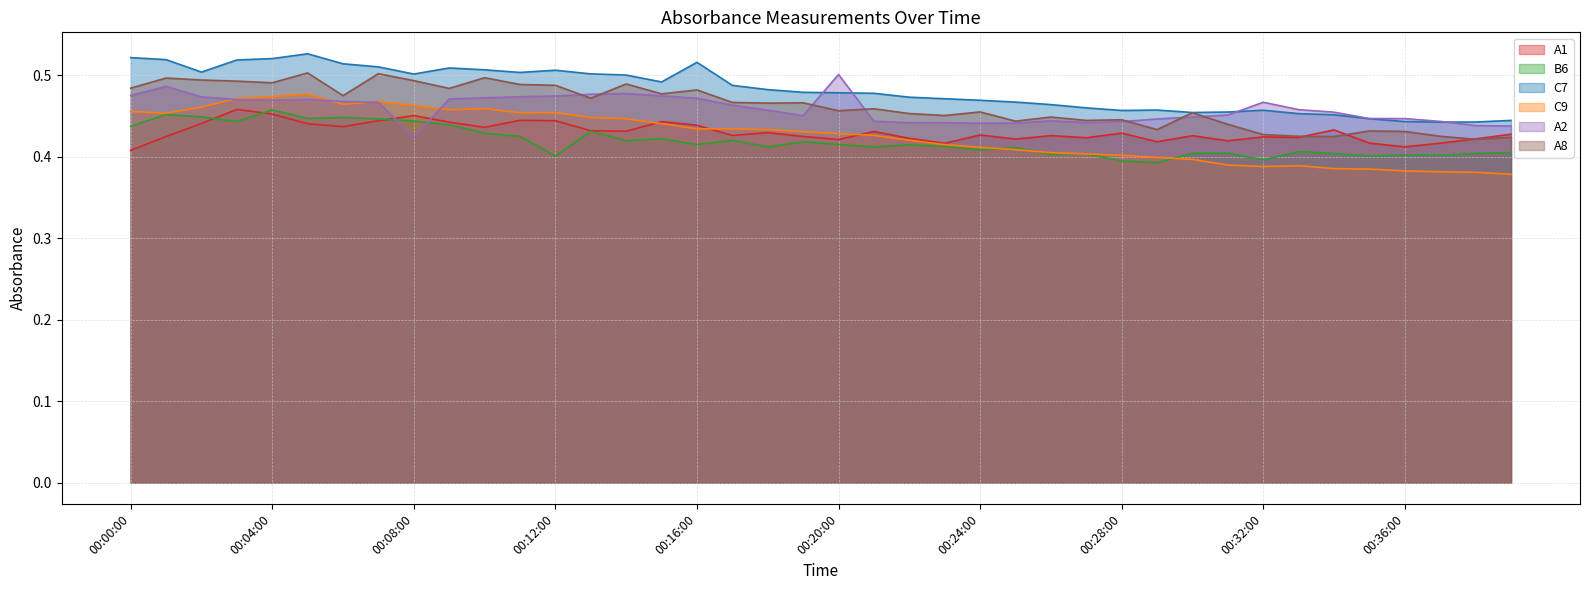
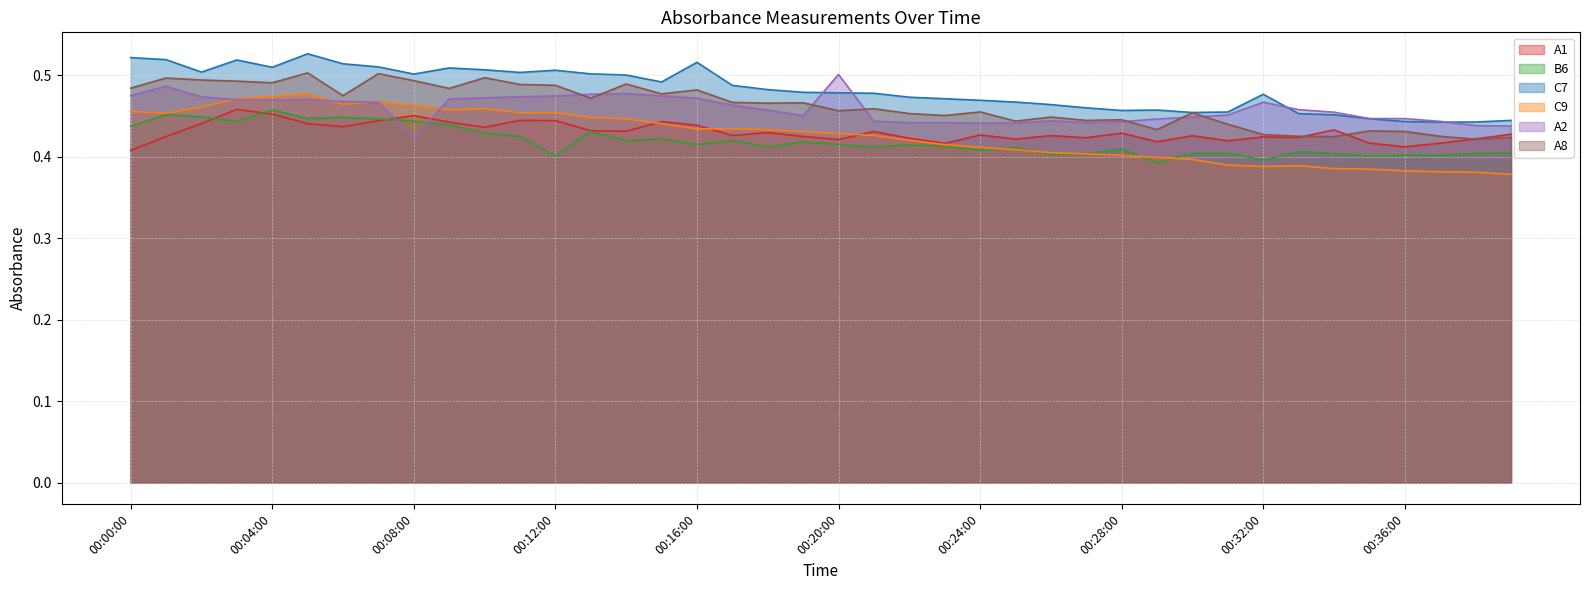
C7, 00:04:00: 0.52 -> 0.51
B6, 00:28:00: 0.39 -> 0.41
C7, 00:32:00: 0.46 -> 0.48
